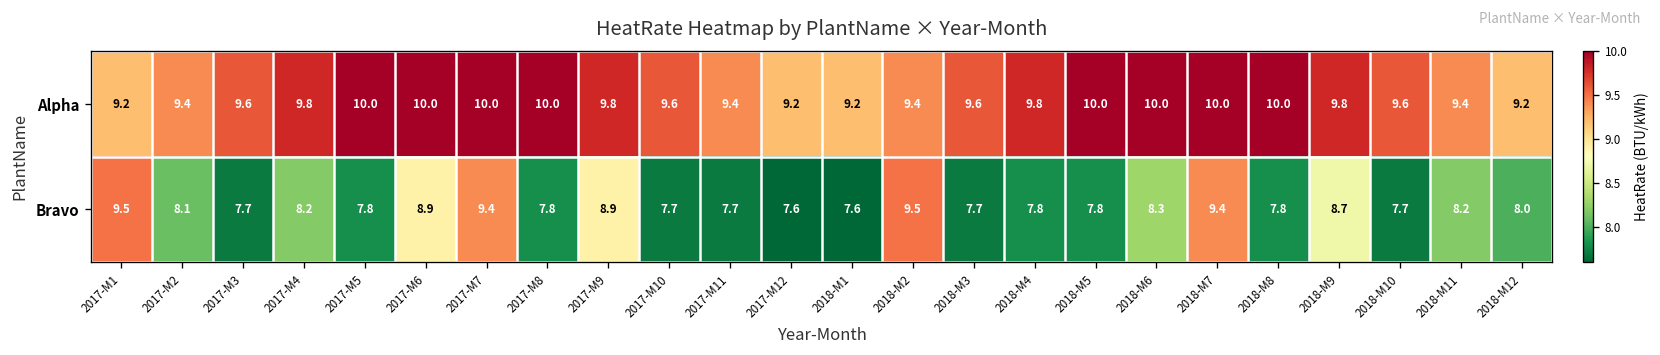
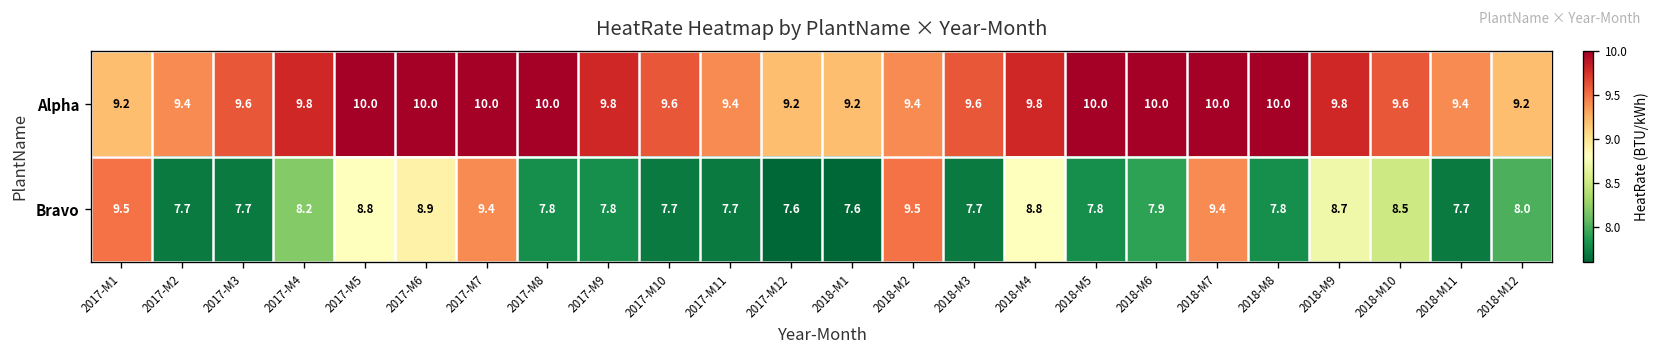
Bravo, 2017-M2: 8.1 -> 7.7
Bravo, 2017-M5: 7.8 -> 8.8
Bravo, 2017-M9: 8.9 -> 7.8
Bravo, 2018-M4: 7.8 -> 8.8
Bravo, 2018-M6: 8.3 -> 7.9
Bravo, 2018-M10: 7.7 -> 8.5
Bravo, 2018-M11: 8.2 -> 7.7
